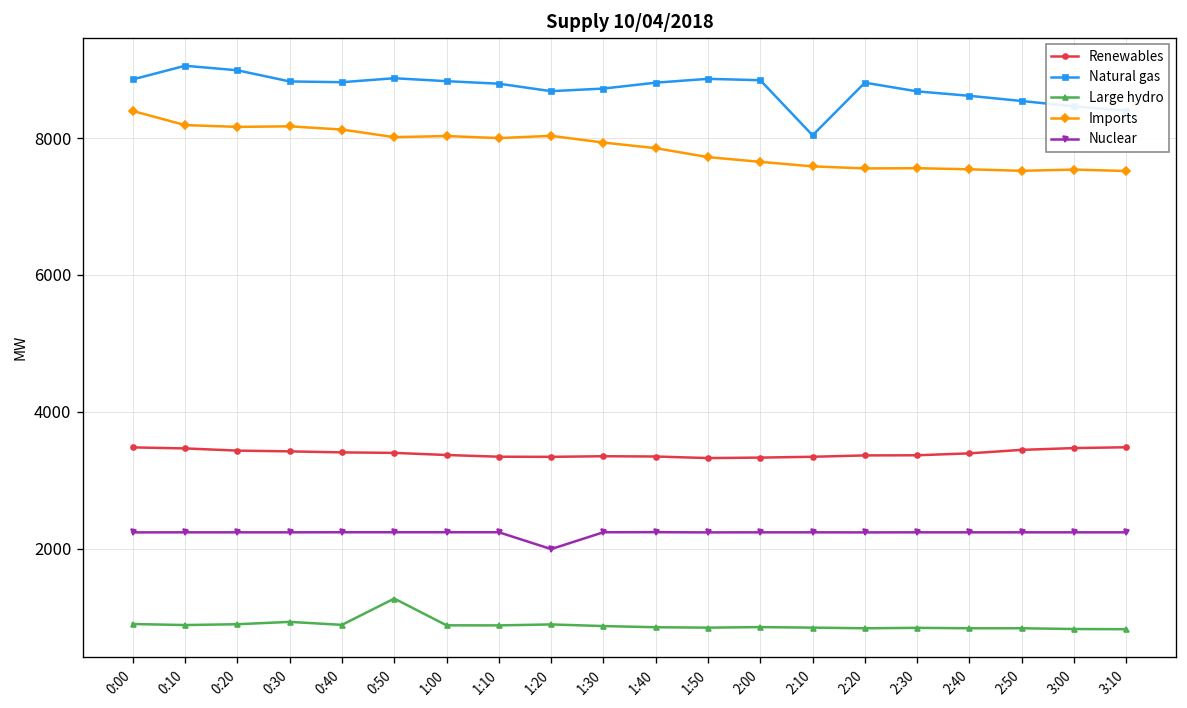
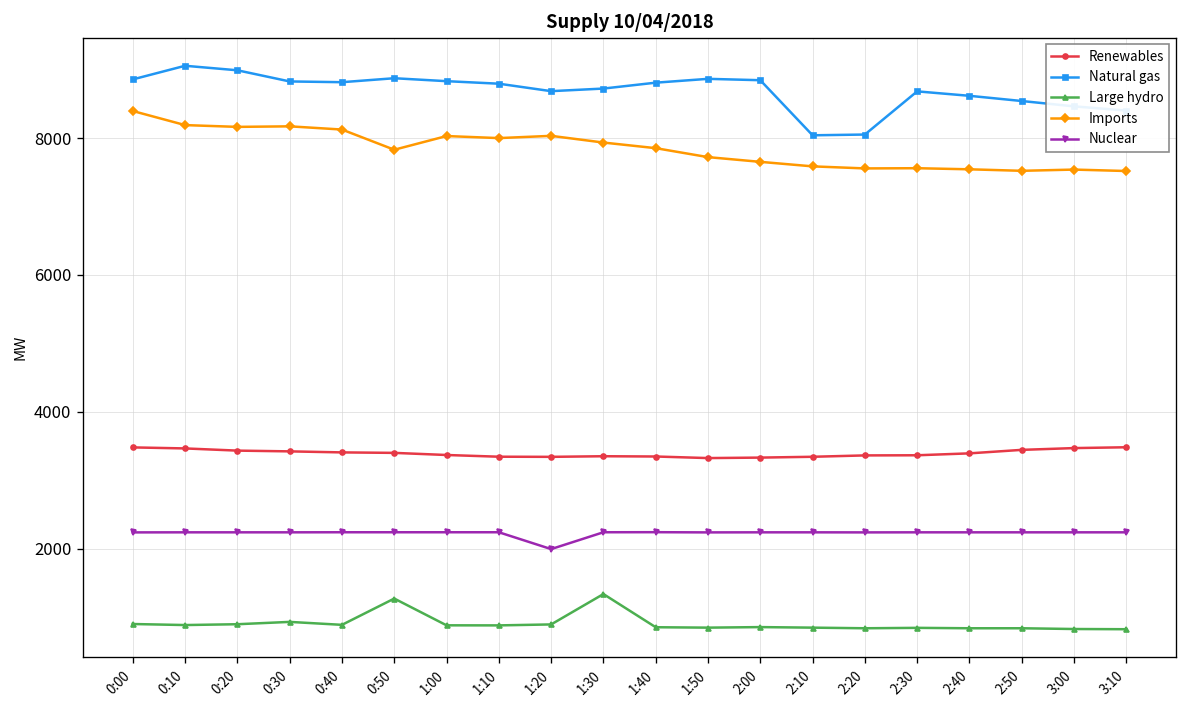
Imports, 0:50: 8000 -> 7800
Large hydro, 1:30: 900 -> 1300
Natural gas, 2:20: 8800 -> 8100
